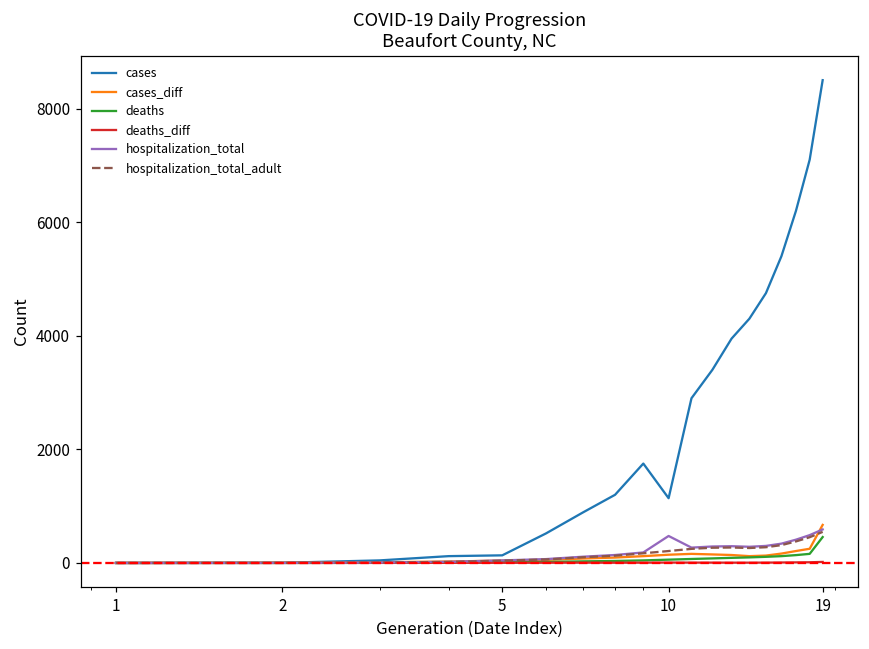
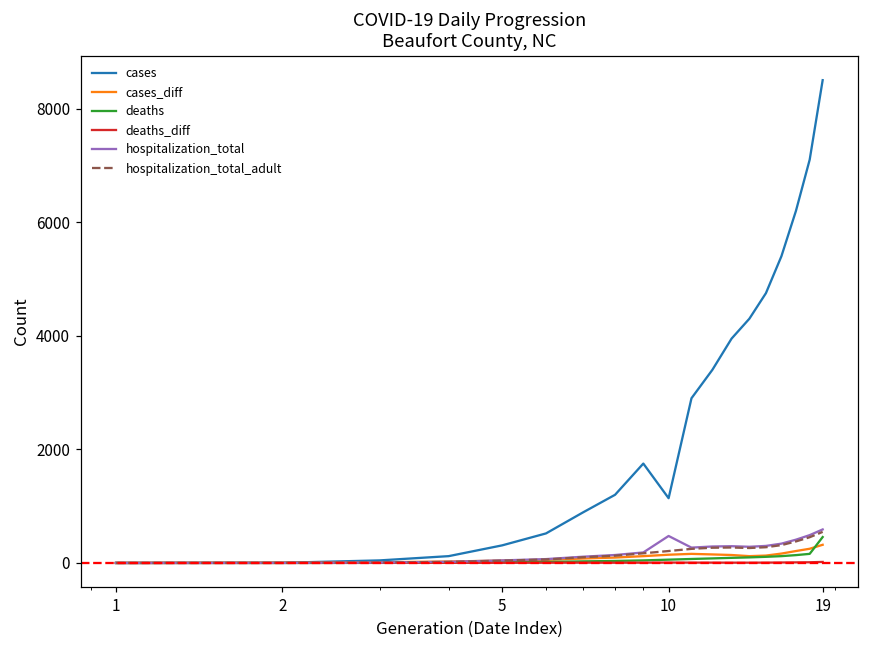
cases, 5: 100 -> 300
cases_diff, 19: 700 -> 300
